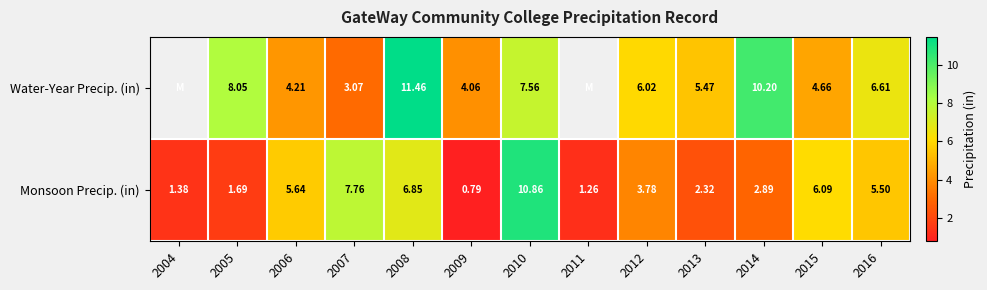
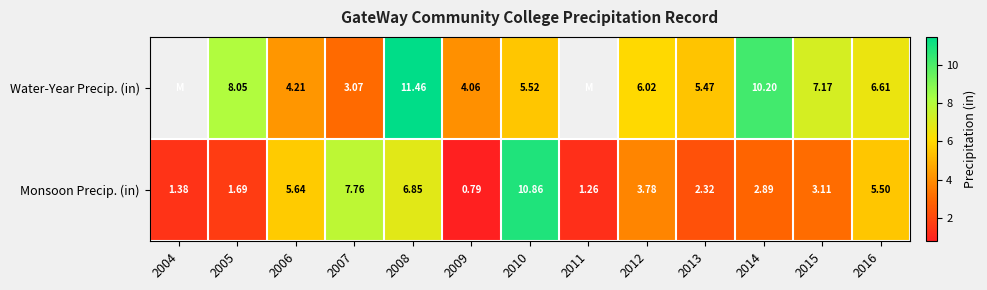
Water-Year Precip. (in), 2010: 7.56 -> 5.52
Water-Year Precip. (in), 2015: 4.66 -> 7.17
Monsoon Precip. (in), 2015: 6.09 -> 3.11
